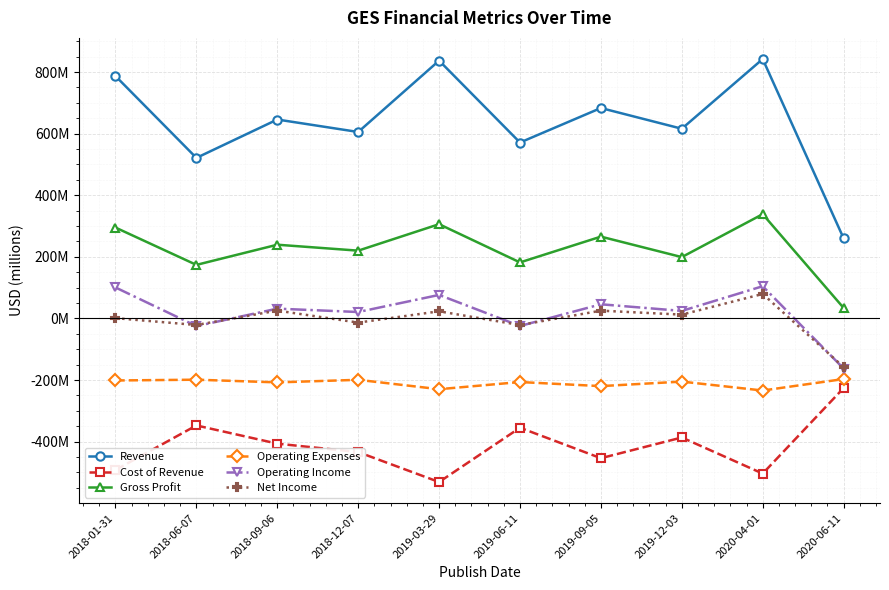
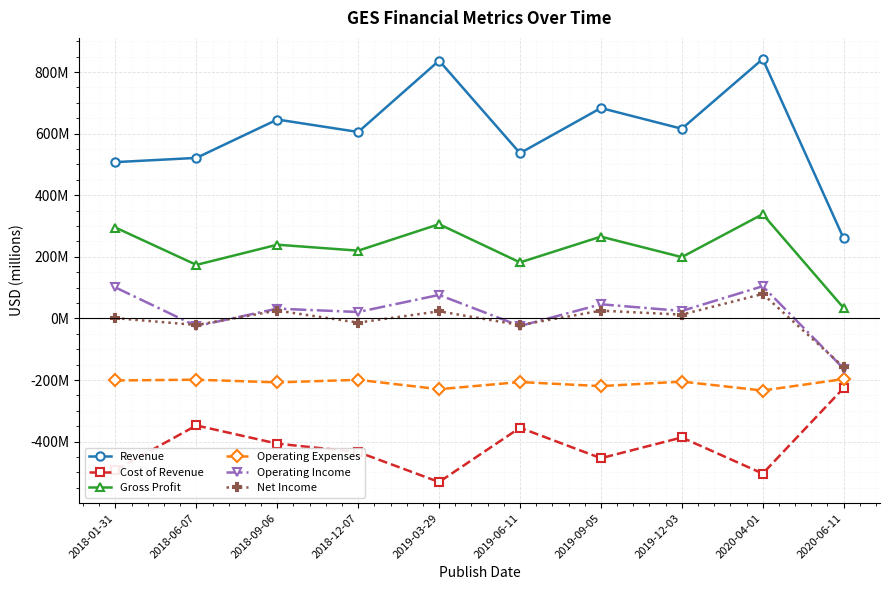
Revenue, 2018-01-31: 790000000 -> 510000000
Revenue, 2019-06-11: 570000000 -> 540000000
